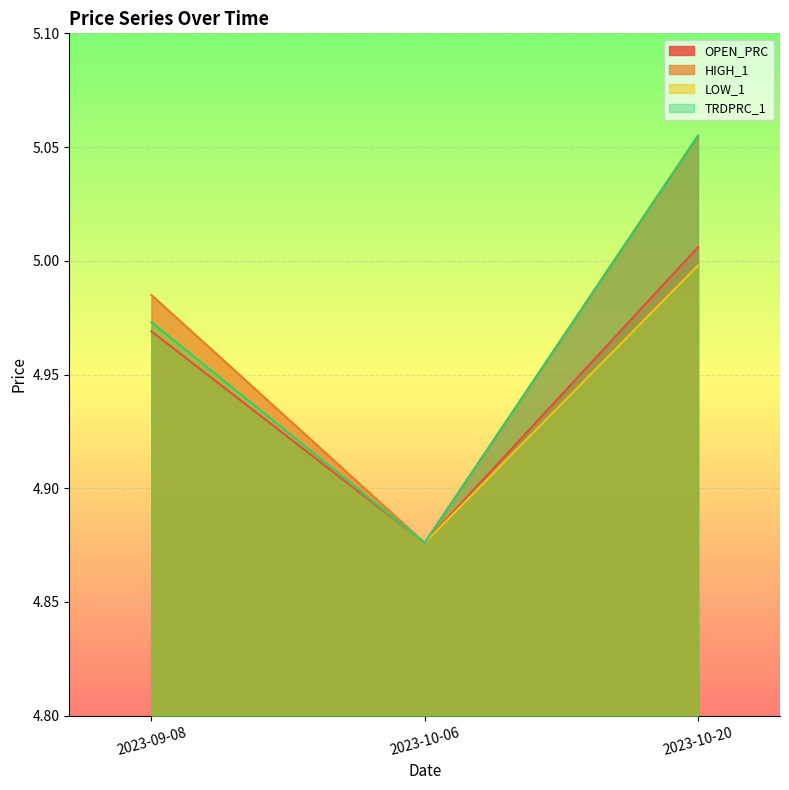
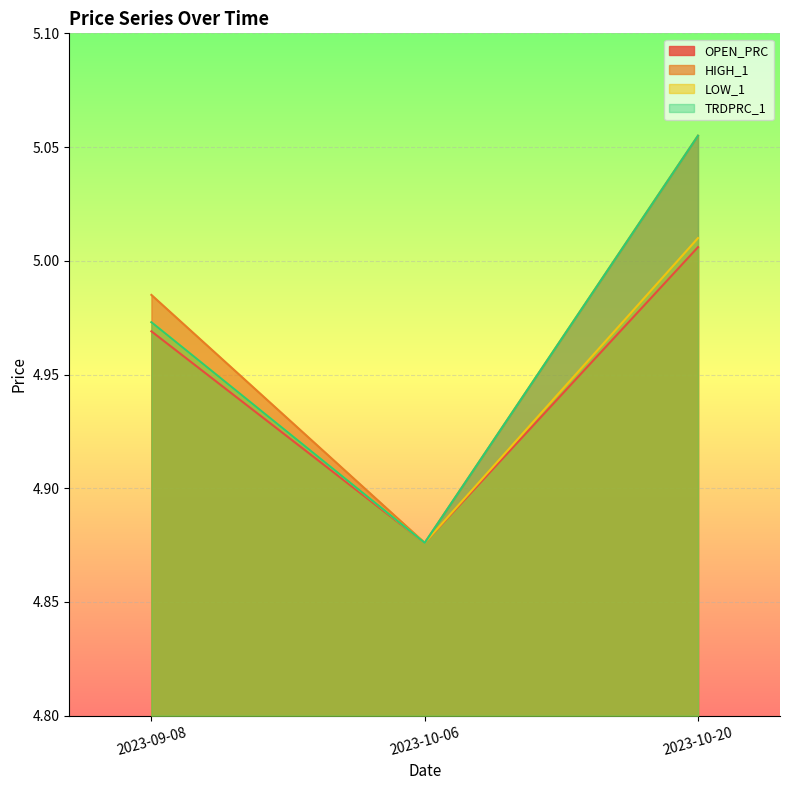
LOW_1, 2023-10-20: 4.998 -> 5.010
